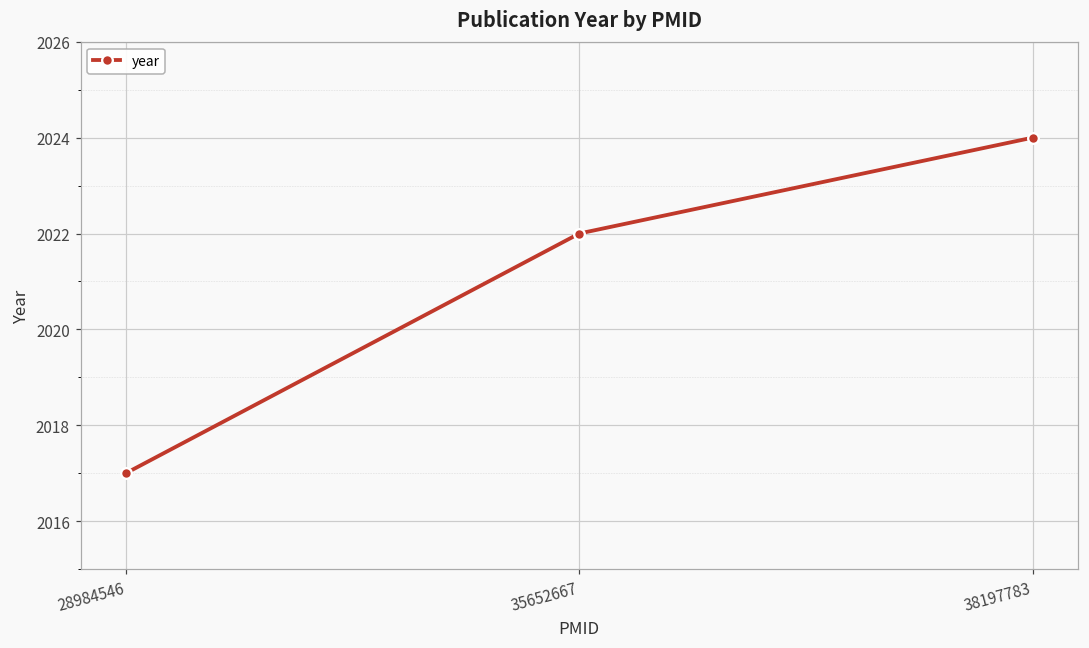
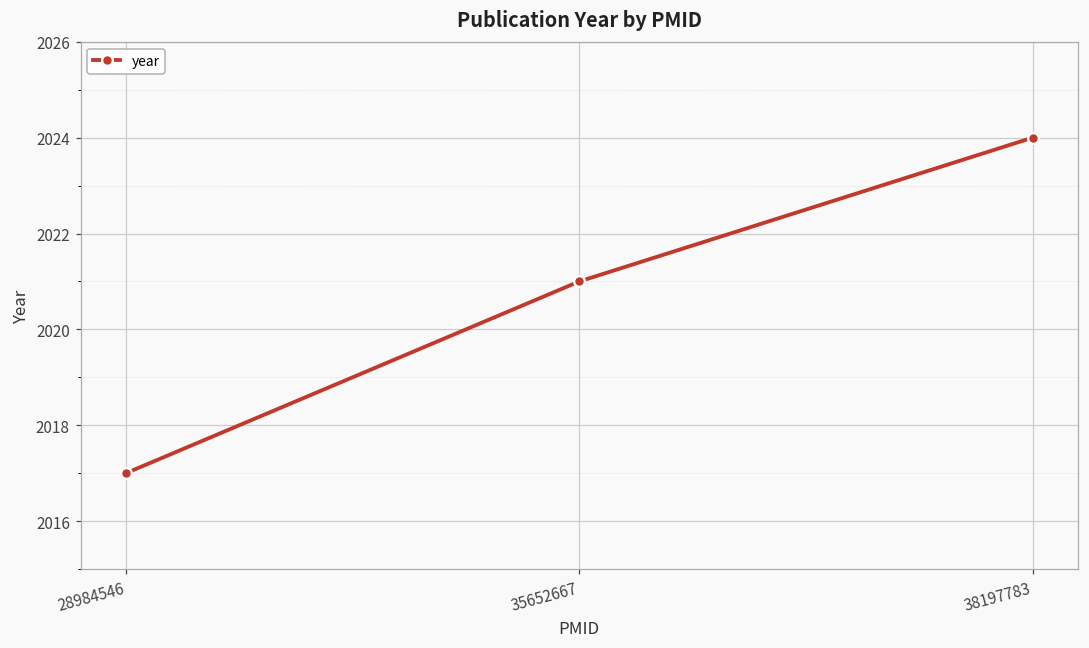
35652667: 2022 -> 2021
